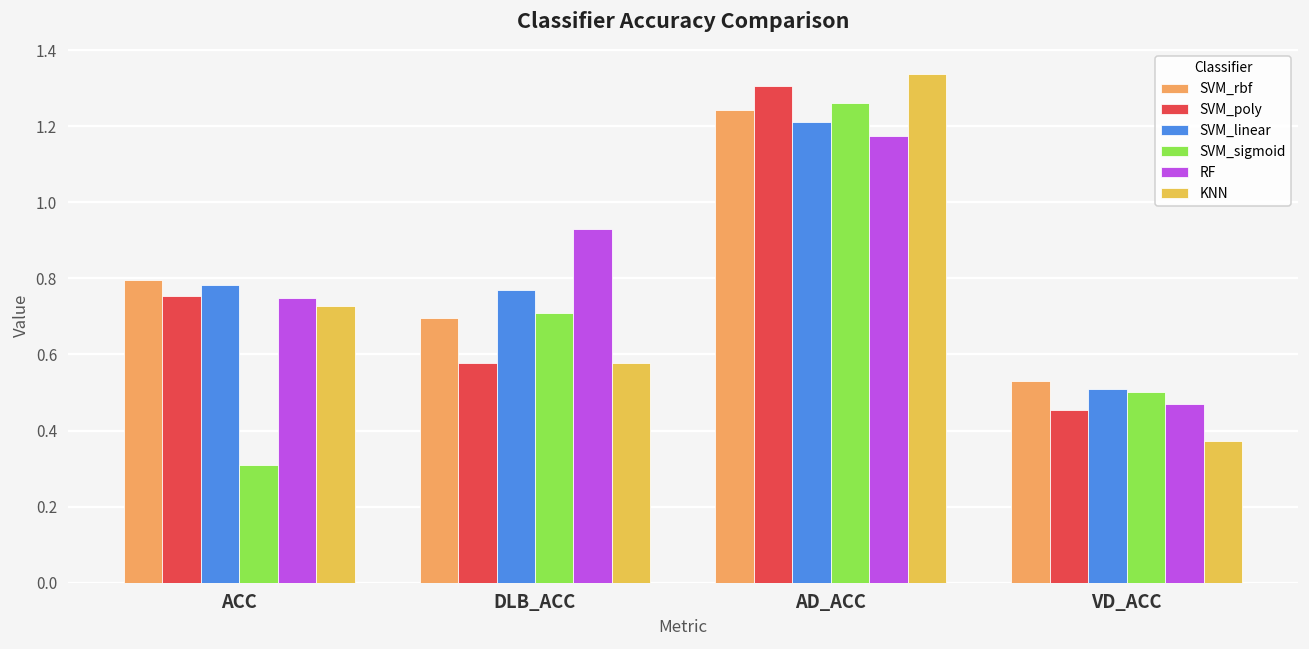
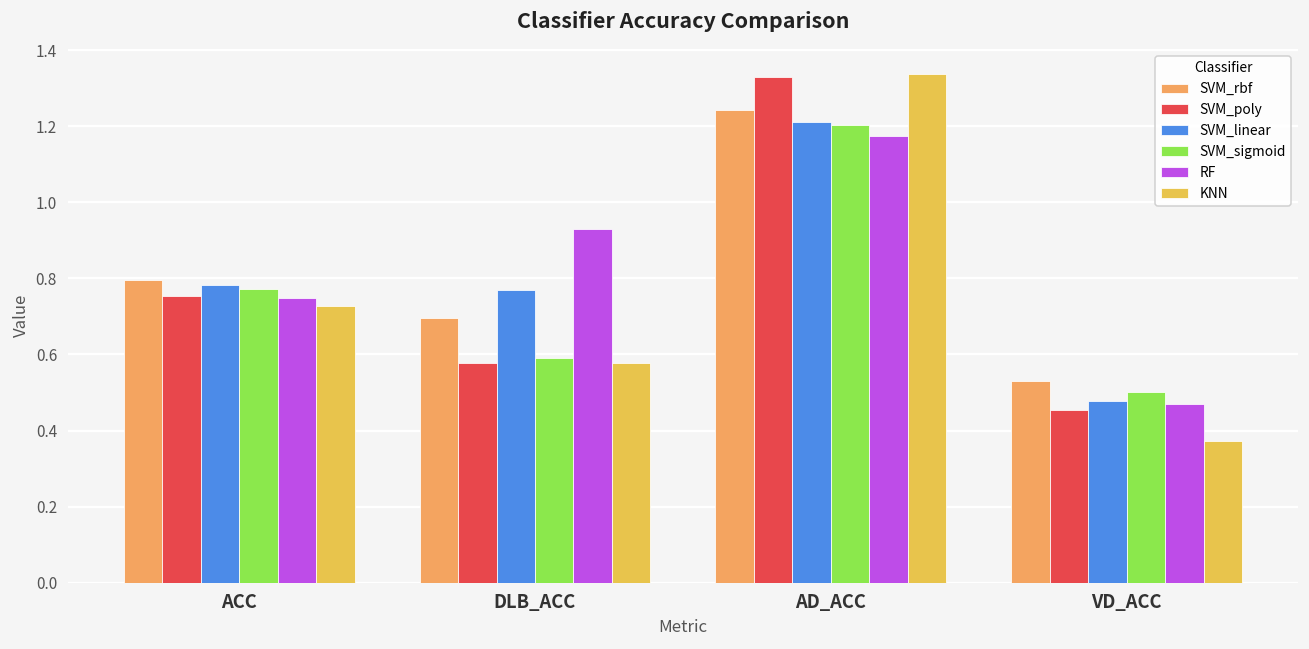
SVM_sigmoid, ACC: 0.31 -> 0.77
SVM_sigmoid, DLB_ACC: 0.71 -> 0.59
SVM_poly, AD_ACC: 1.31 -> 1.33
SVM_sigmoid, AD_ACC: 1.26 -> 1.20
SVM_linear, VD_ACC: 0.51 -> 0.48
